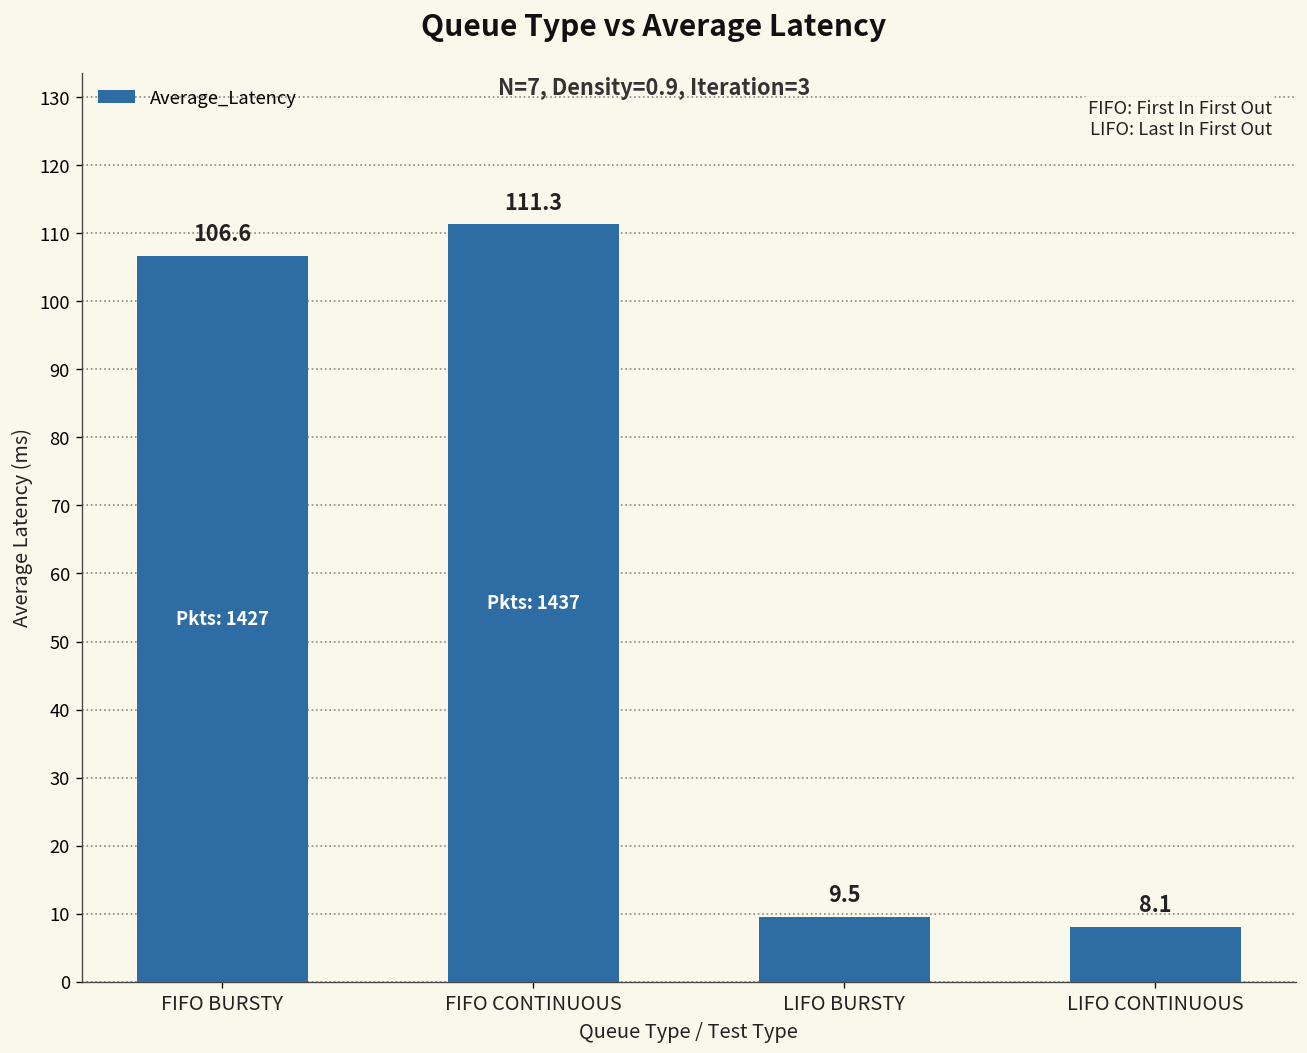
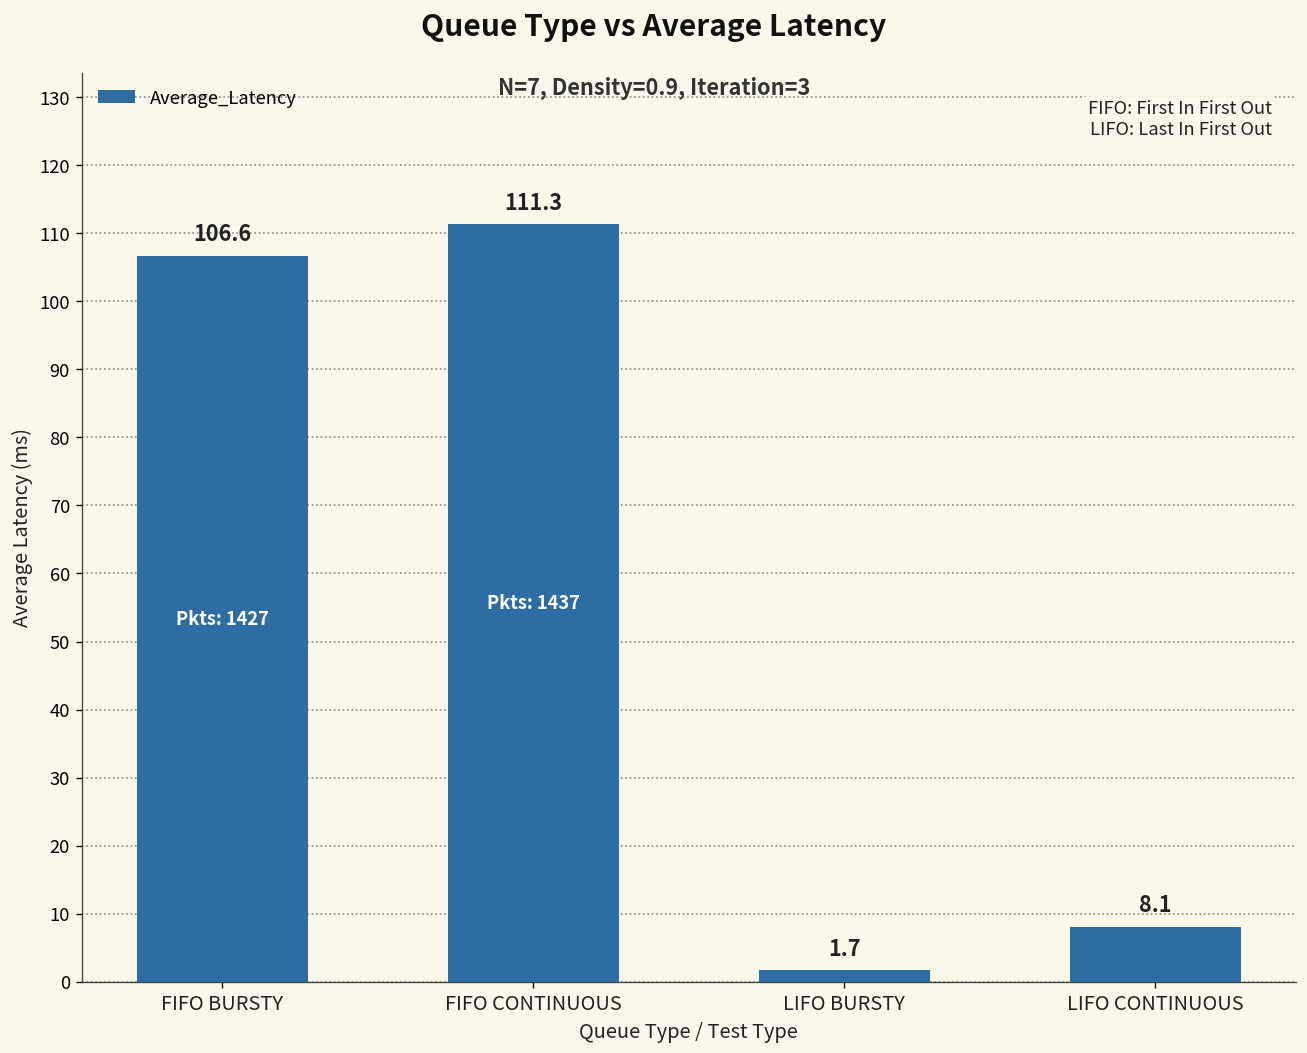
LIFO BURSTY: 9.5 -> 1.7
